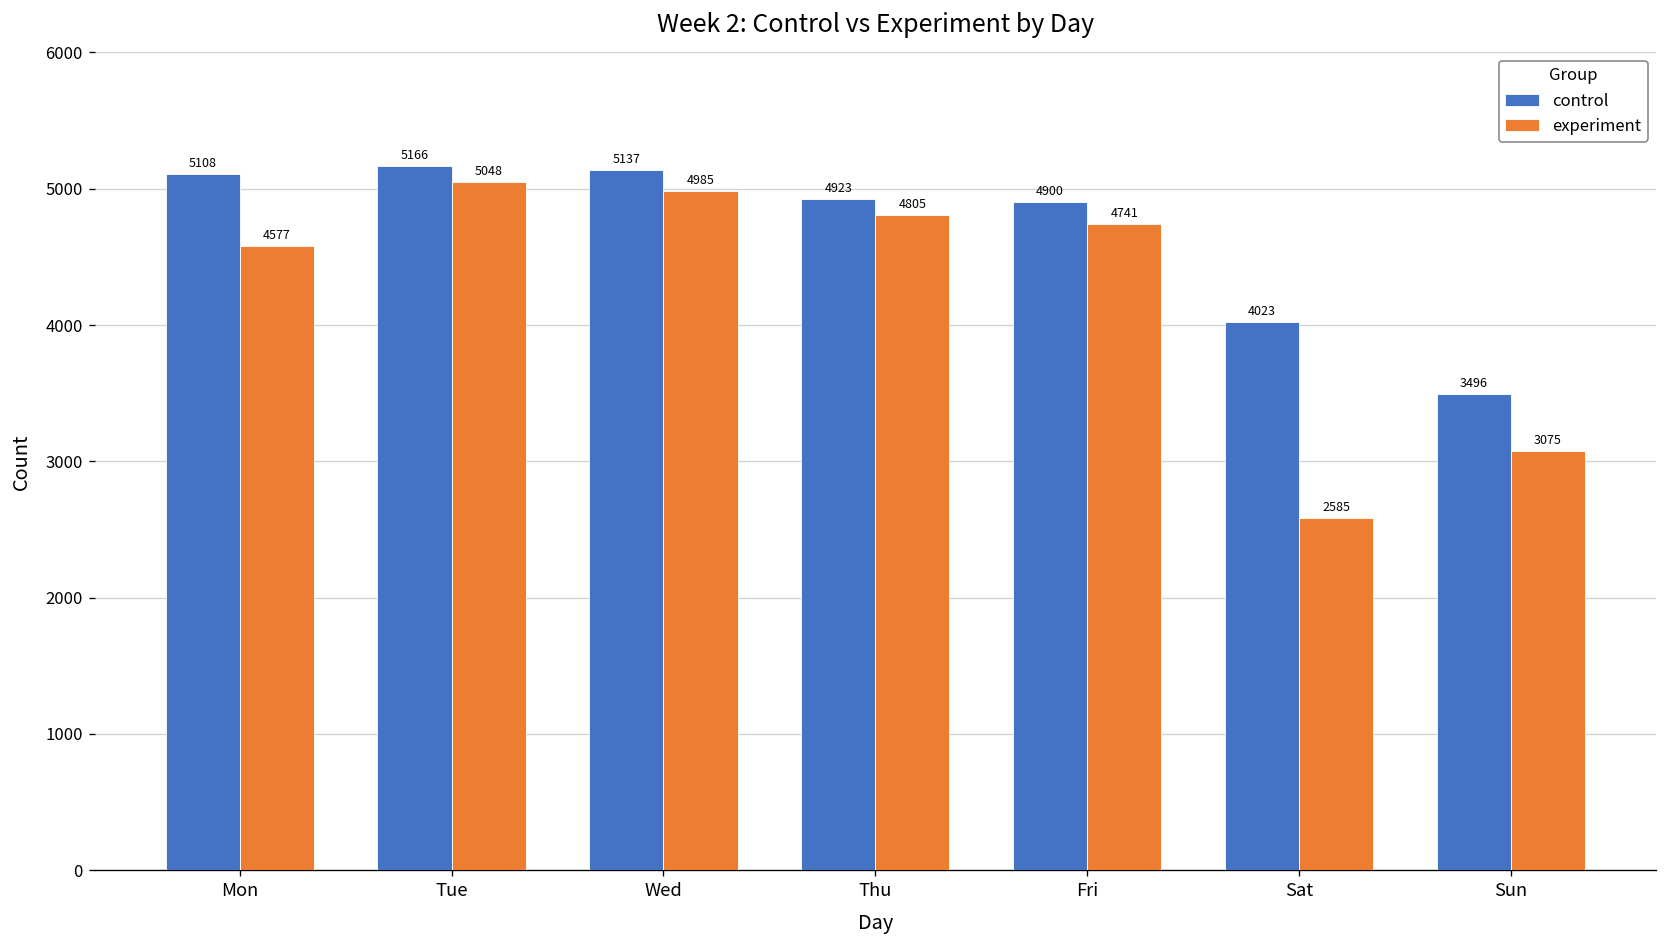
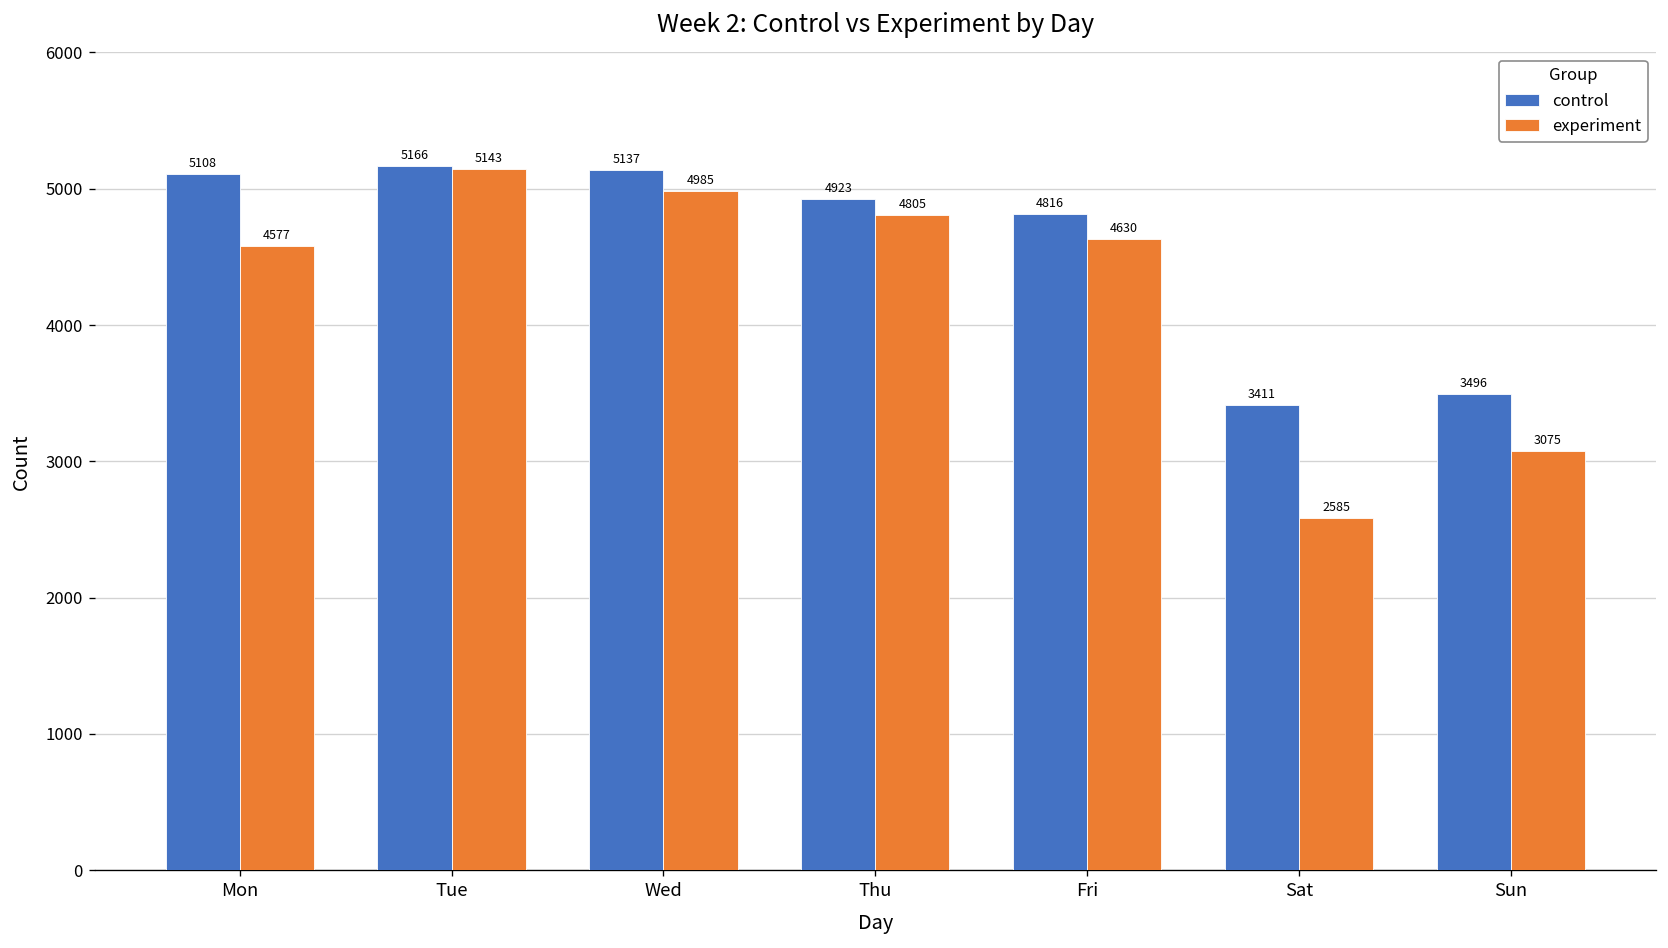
experiment, Tue: 5048 -> 5143
control, Fri: 4900 -> 4816
experiment, Fri: 4741 -> 4630
control, Sat: 4023 -> 3411
